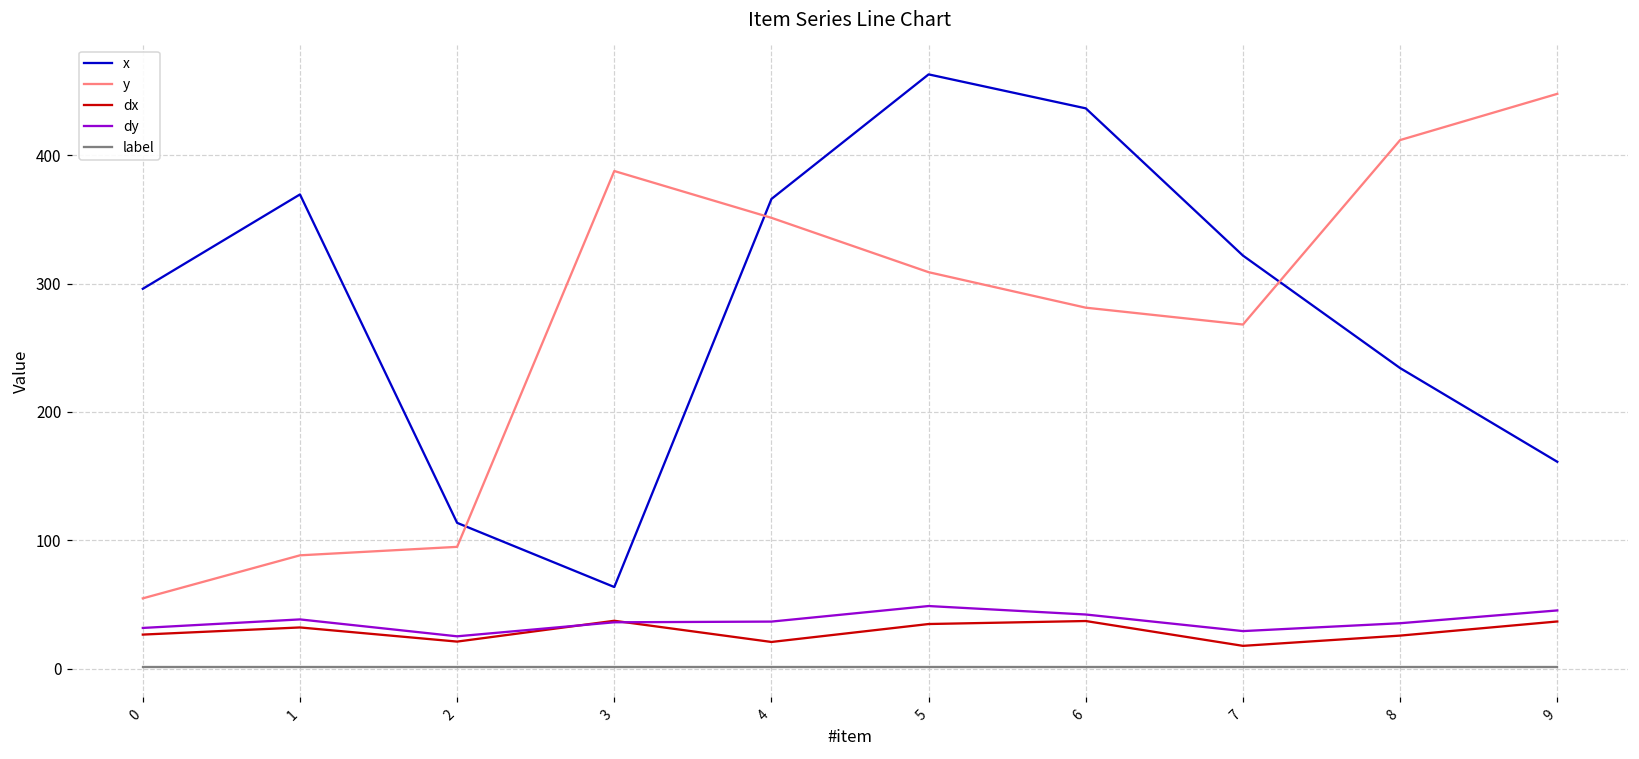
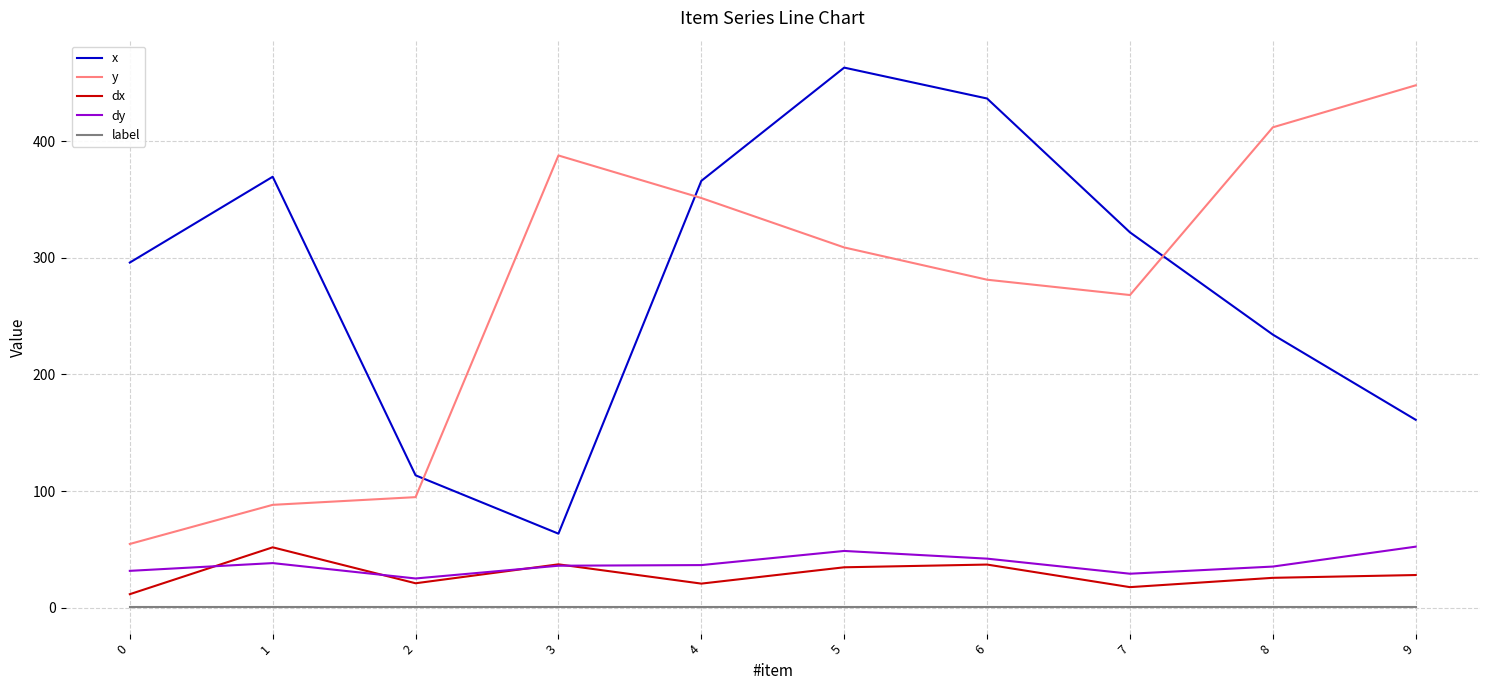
dx, 0: 26 -> 12
dx, 1: 32 -> 52
dx, 9: 37 -> 28
dy, 9: 45 -> 52
